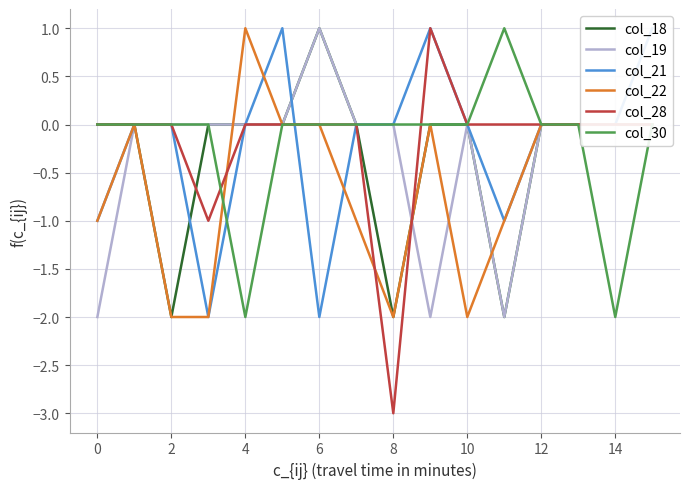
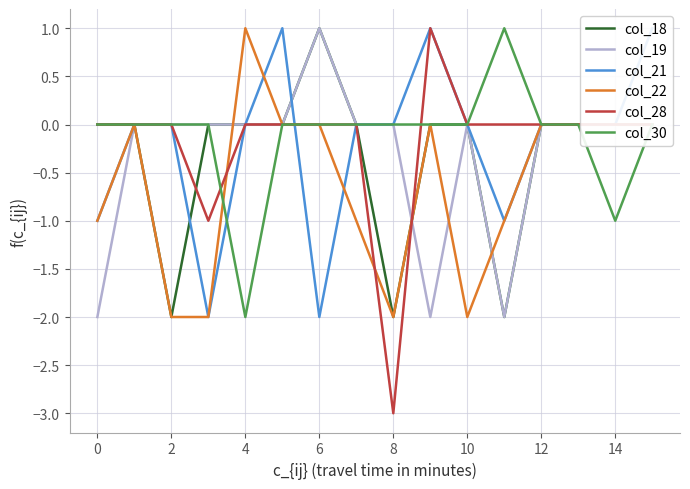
col_30, 14: -2 -> -1
